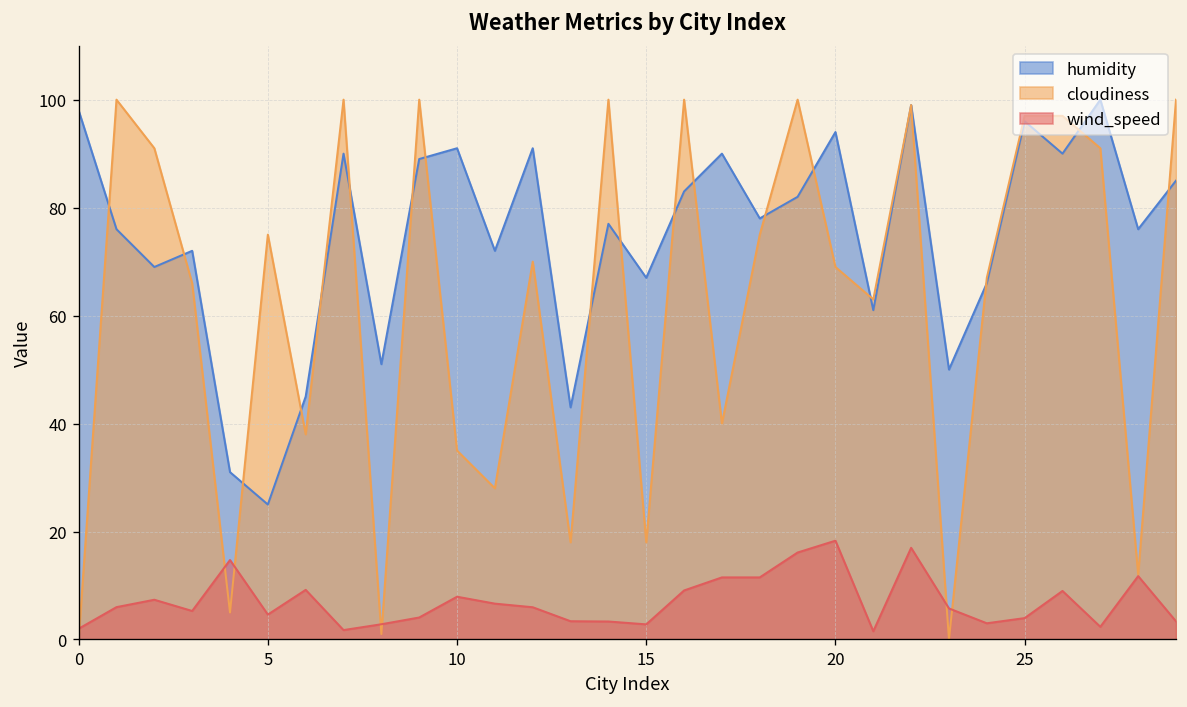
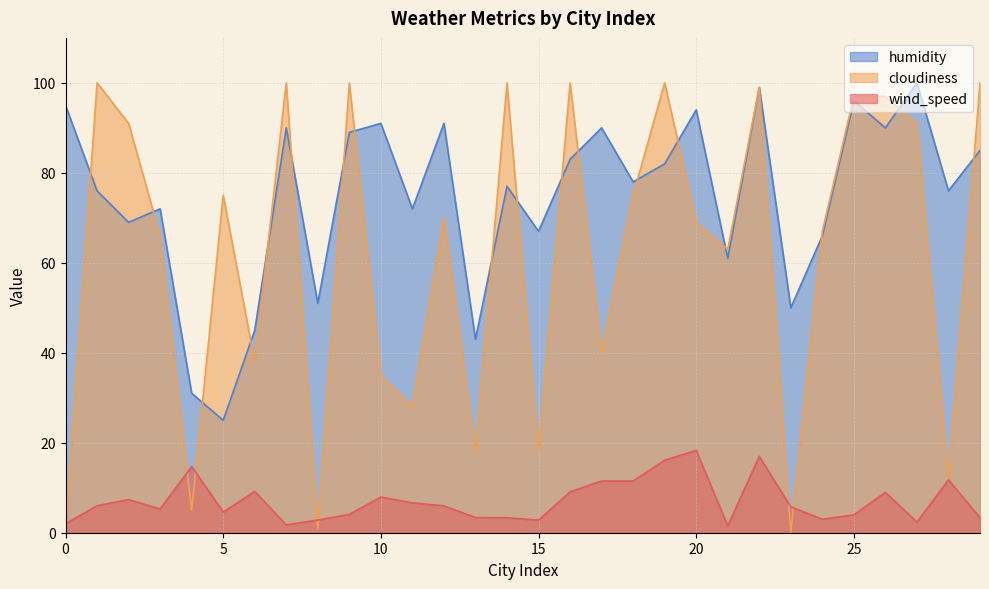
humidity, 0: 98 -> 95
